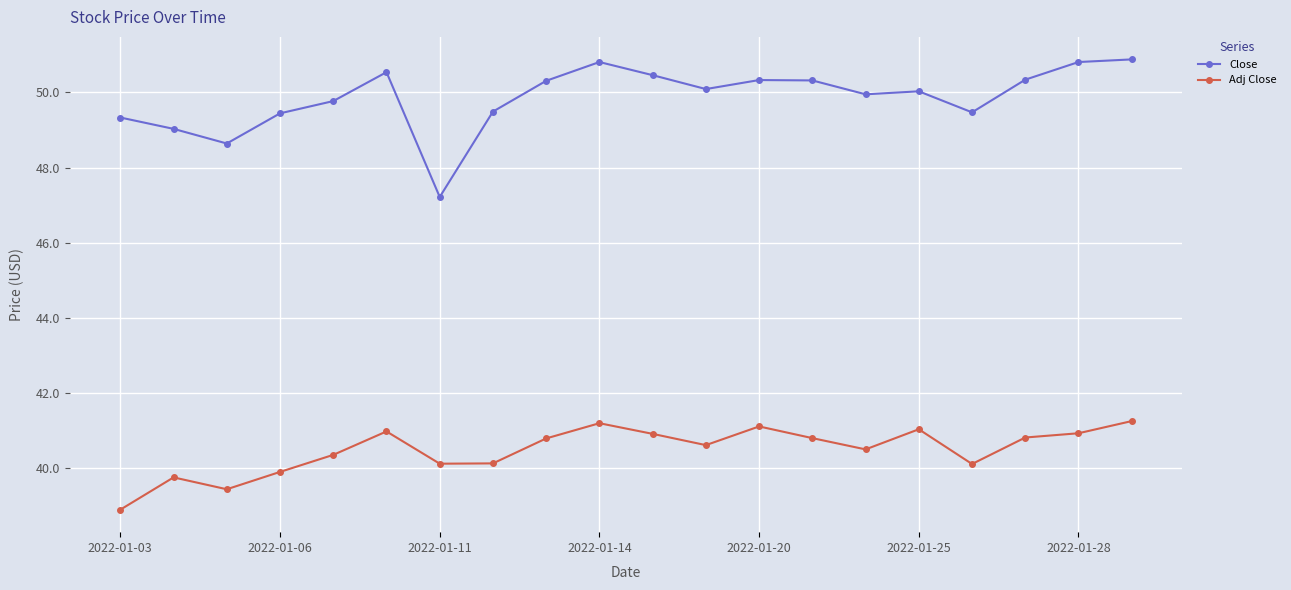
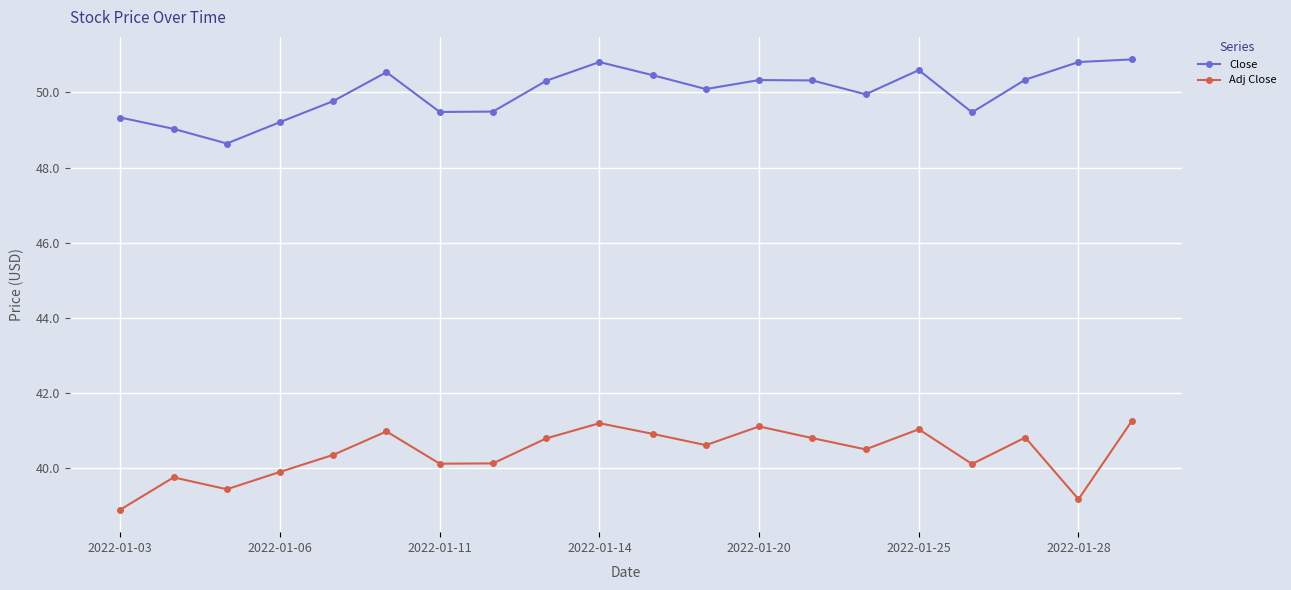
Close, 2022-01-06: 49.4 -> 49.2
Close, 2022-01-11: 47.2 -> 49.5
Close, 2022-01-25: 50.0 -> 50.6
Adj Close, 2022-01-28: 40.9 -> 39.2
